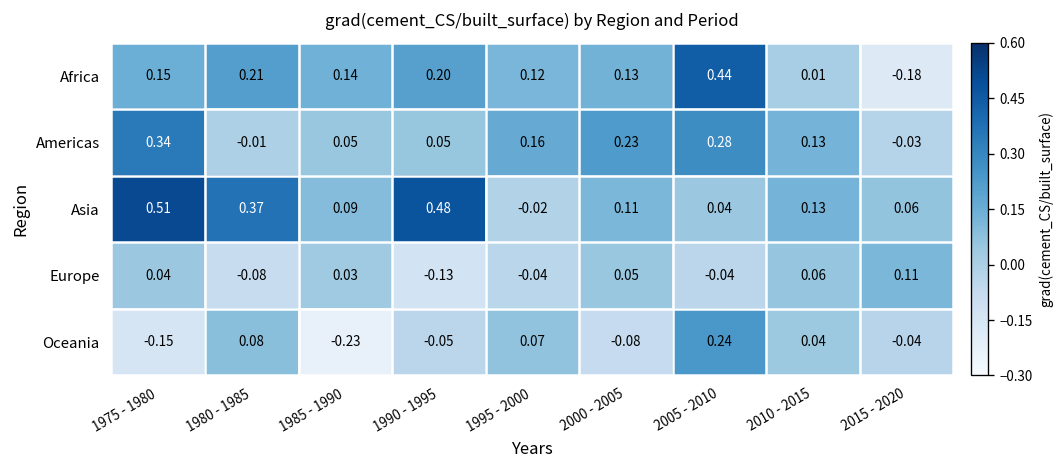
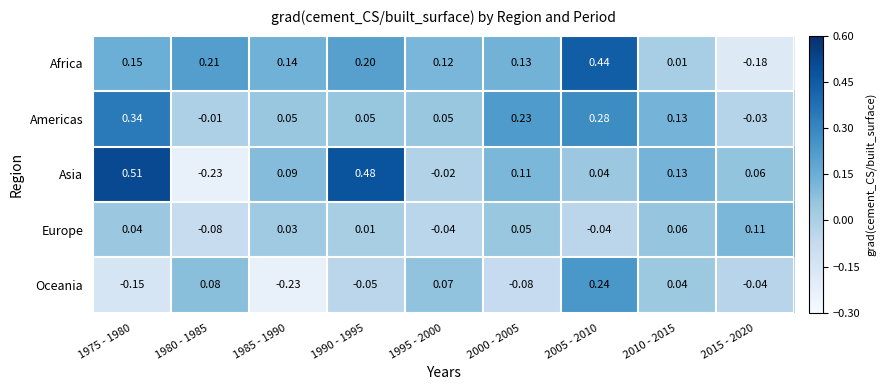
Americas, 1995 - 2000: 0.16 -> 0.05
Asia, 1980 - 1985: 0.37 -> -0.23
Europe, 1990 - 1995: -0.13 -> 0.01
